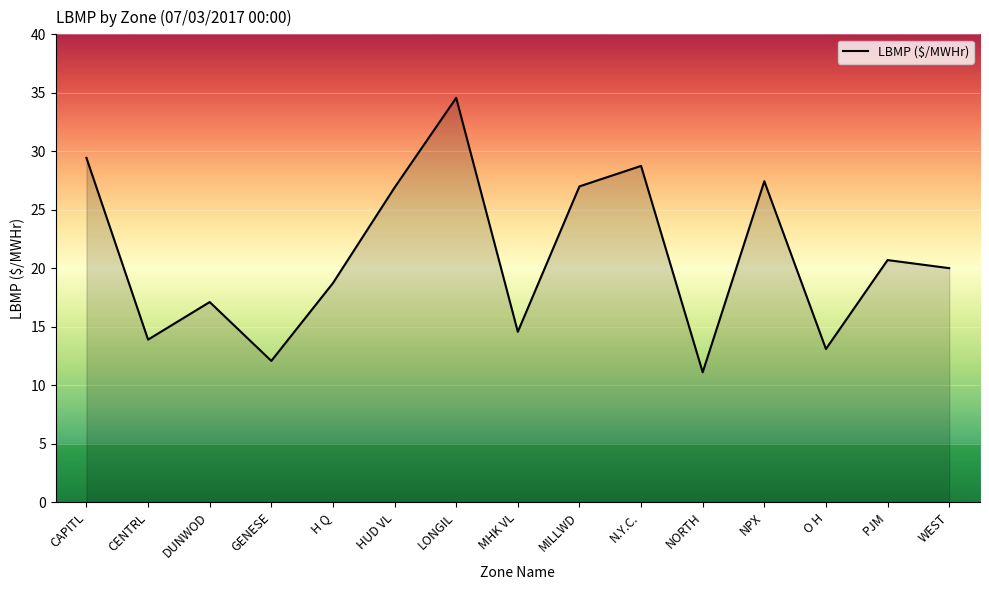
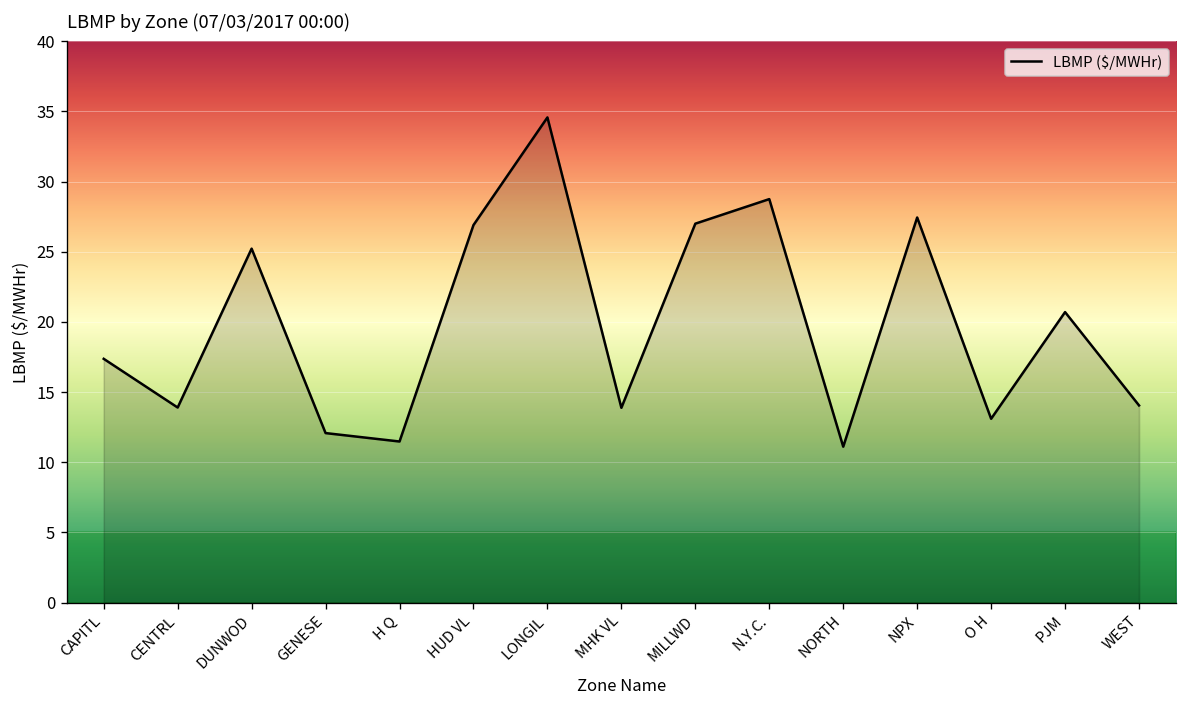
CAPITL: 29.4 -> 17.4
DUNWOD: 17.1 -> 25.2
H Q: 18.7 -> 11.5
MHK VL: 14.6 -> 13.9
WEST: 20.0 -> 14.1
